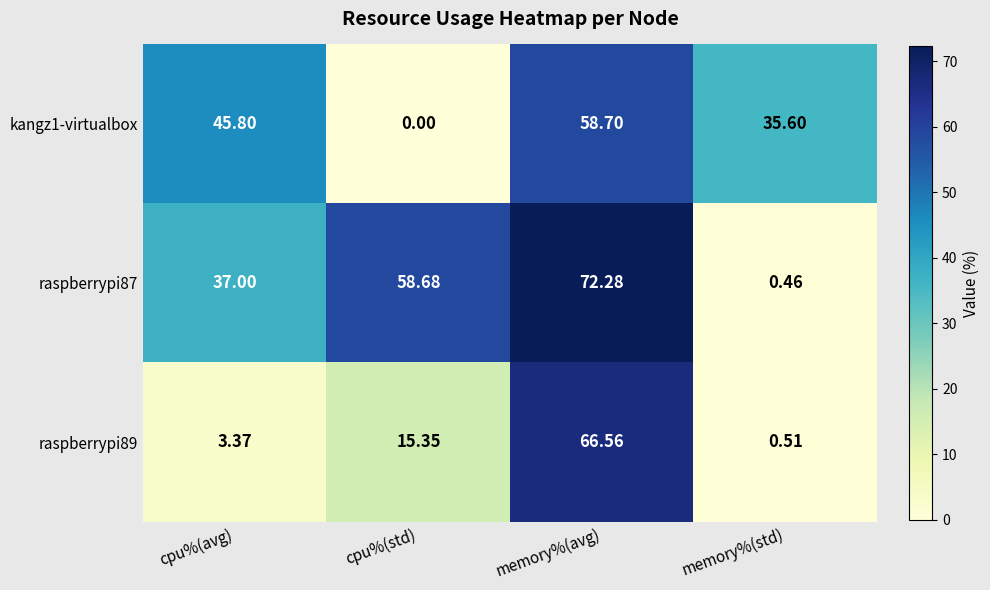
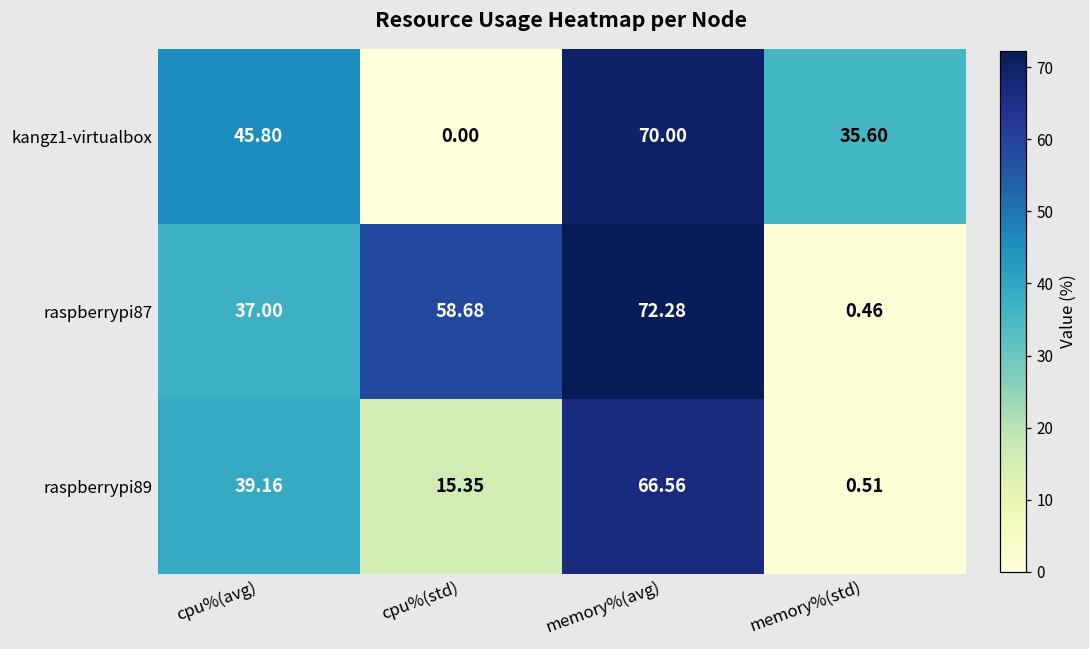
kangz1-virtualbox, memory%(avg): 58.70 -> 70.00
raspberrypi89, cpu%(avg): 3.37 -> 39.16
